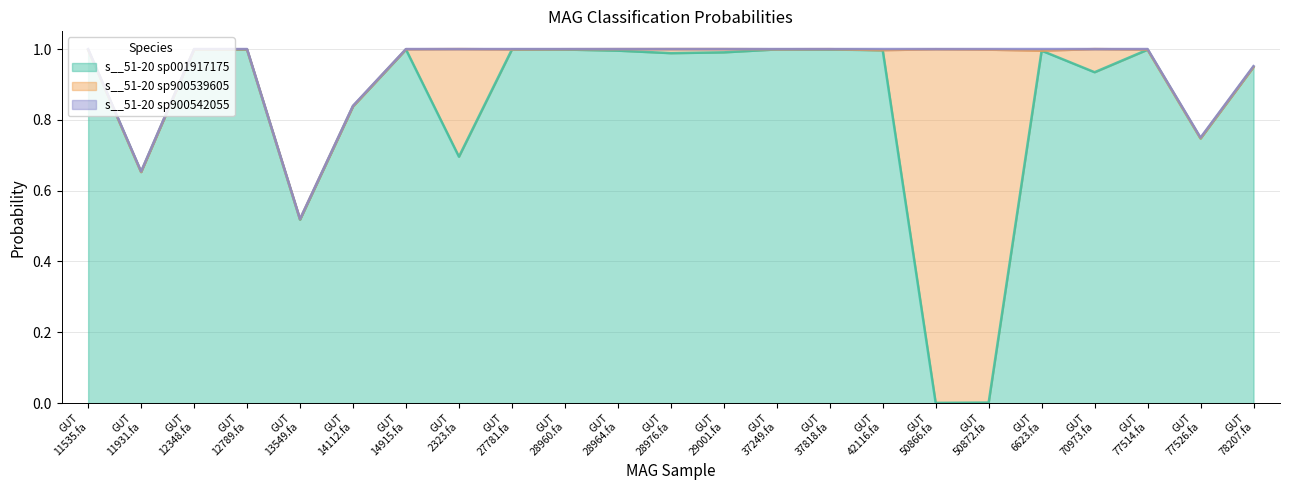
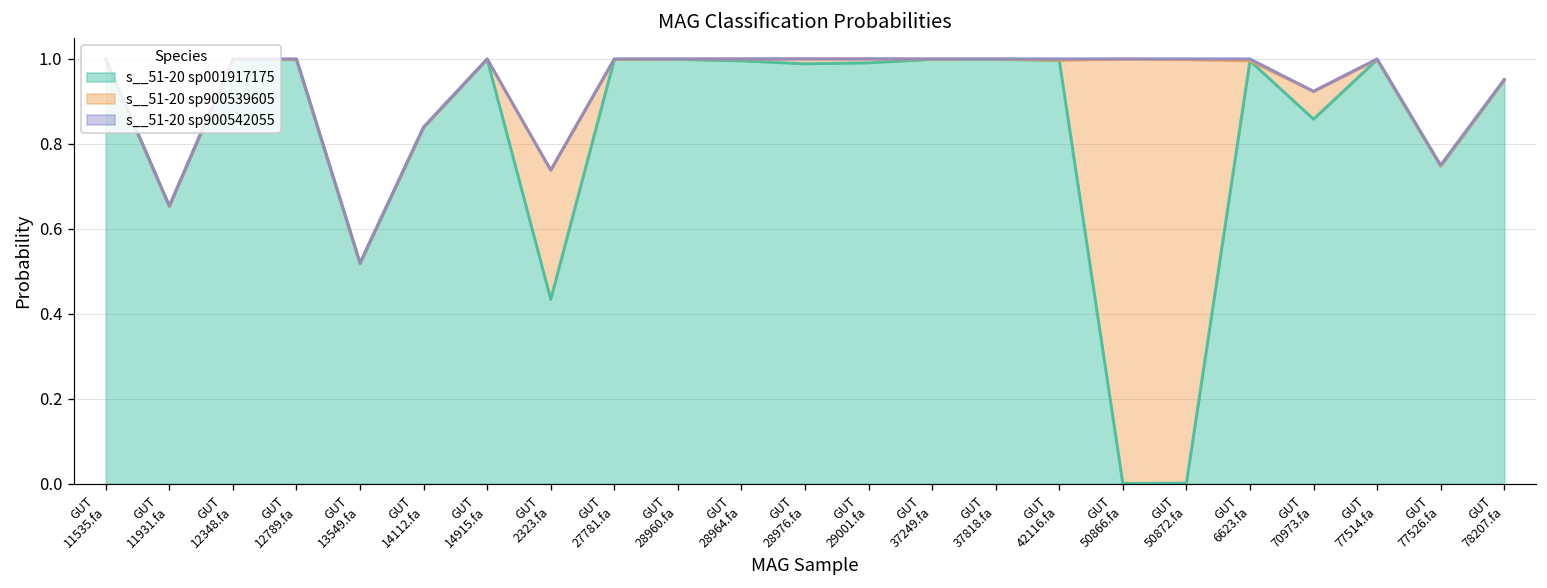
s__51-20 sp001917175, GUT 2323.fa: 0.70 -> 0.43
s__51-20 sp001917175, GUT 70973.fa: 0.93 -> 0.86
